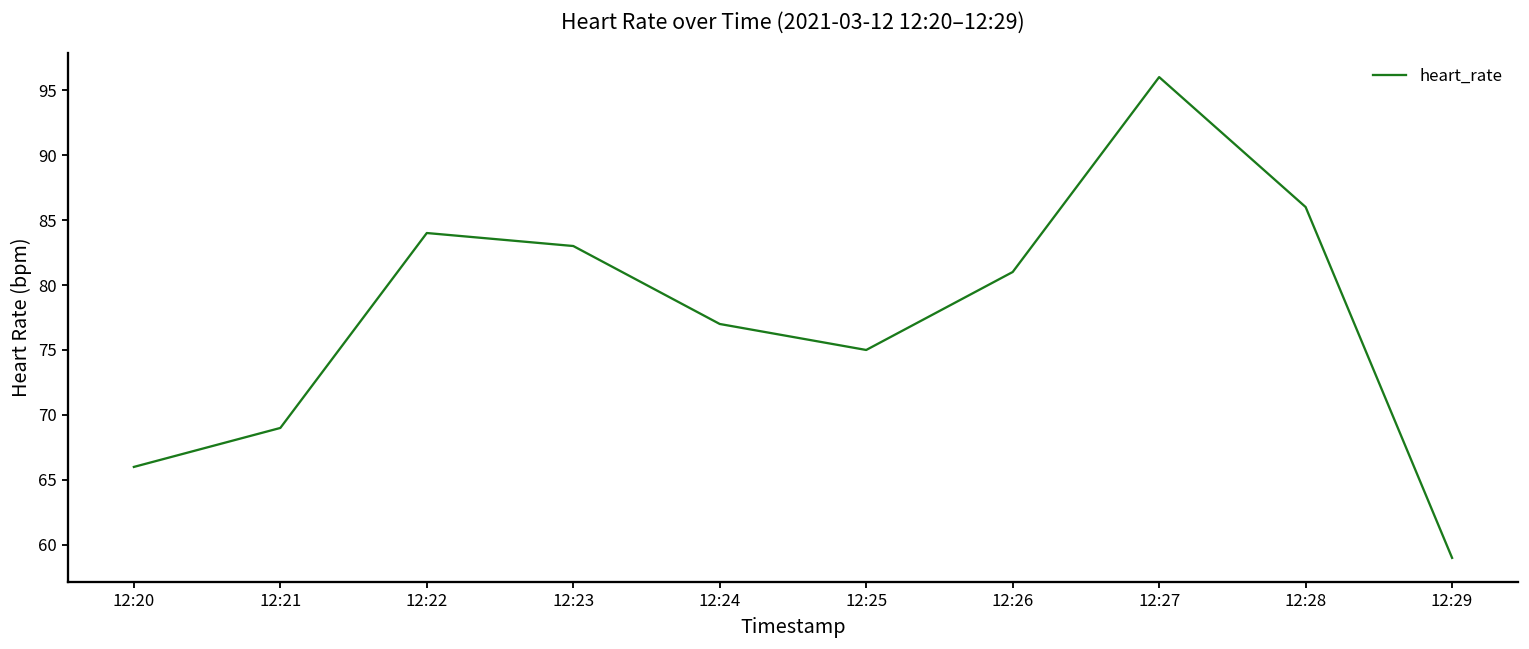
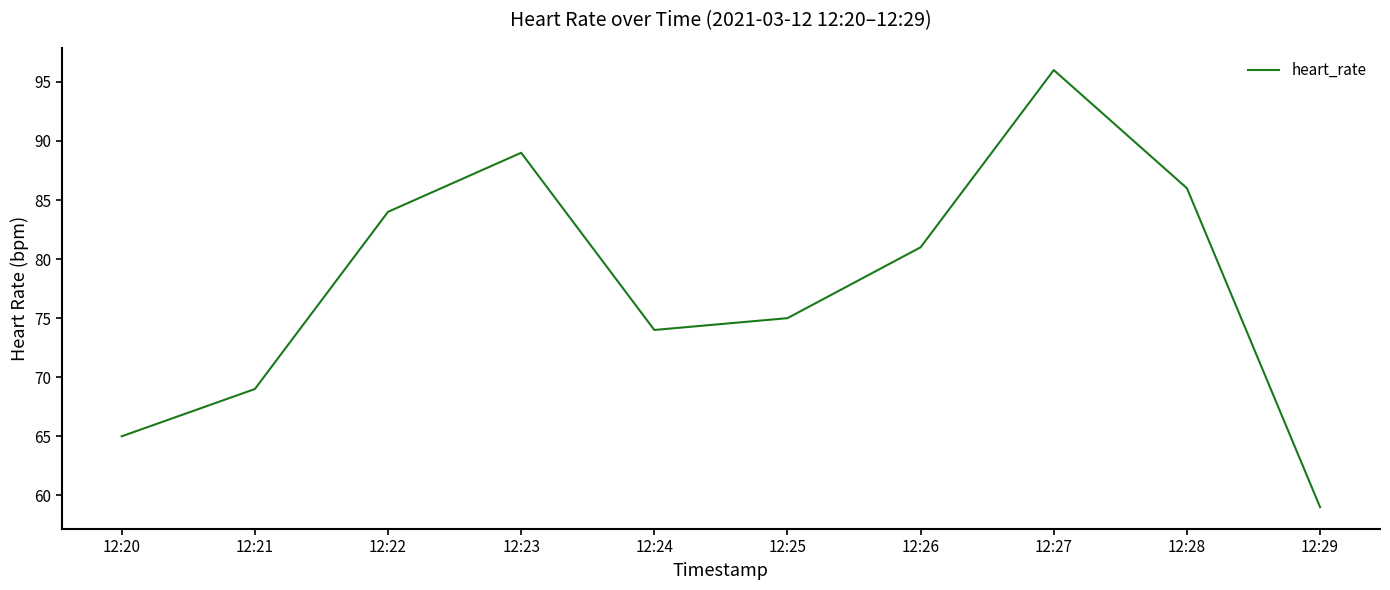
12:20: 66 -> 65
12:23: 83 -> 89
12:24: 77 -> 74
